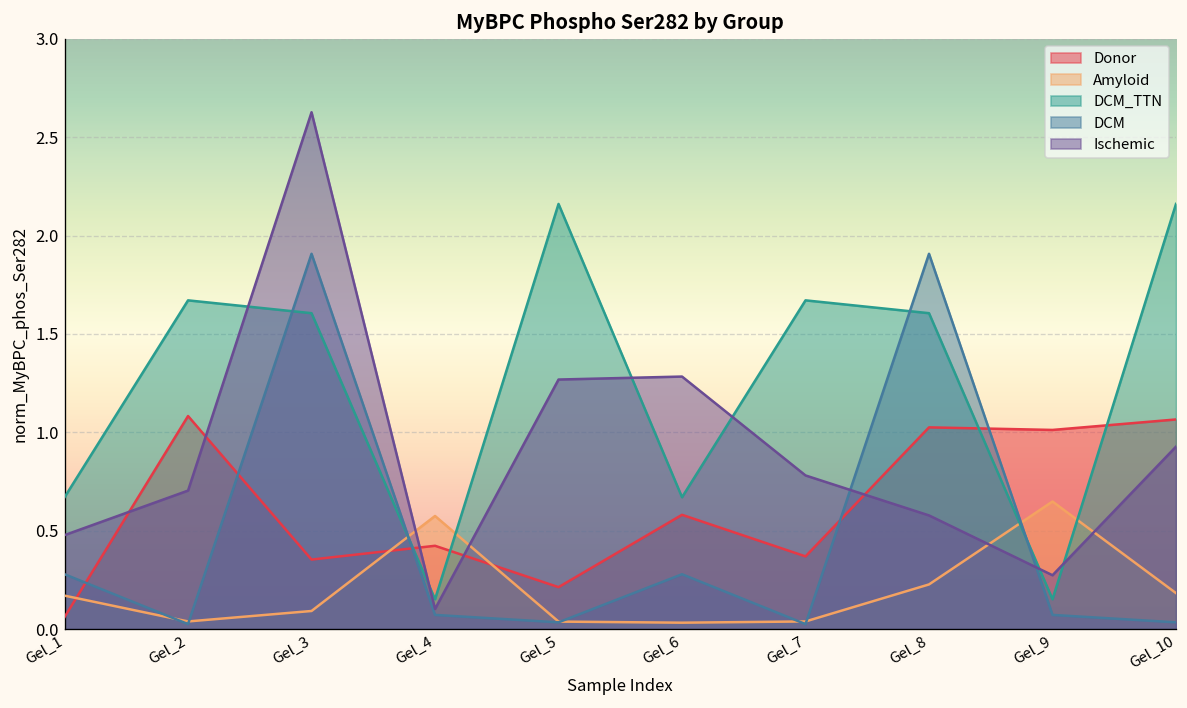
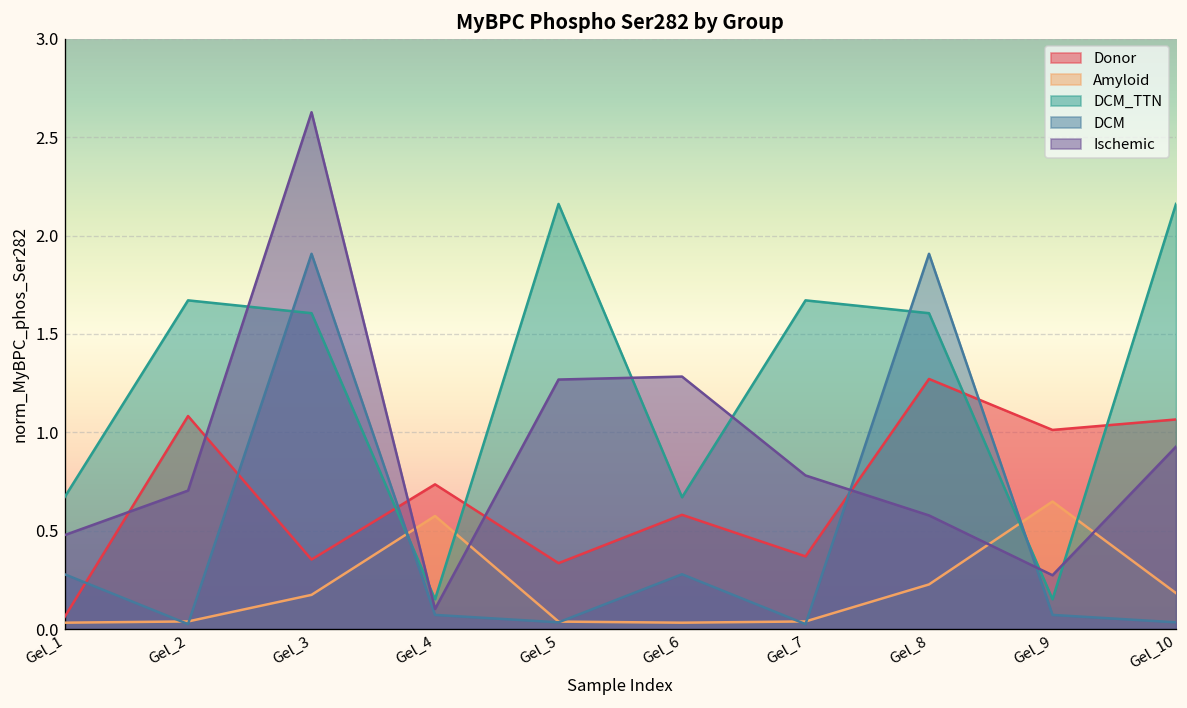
Amyloid, Gel_1: 0.17 -> 0.03
Amyloid, Gel_3: 0.09 -> 0.17
Donor, Gel_4: 0.42 -> 0.74
Donor, Gel_5: 0.21 -> 0.34
Donor, Gel_8: 1.03 -> 1.27
